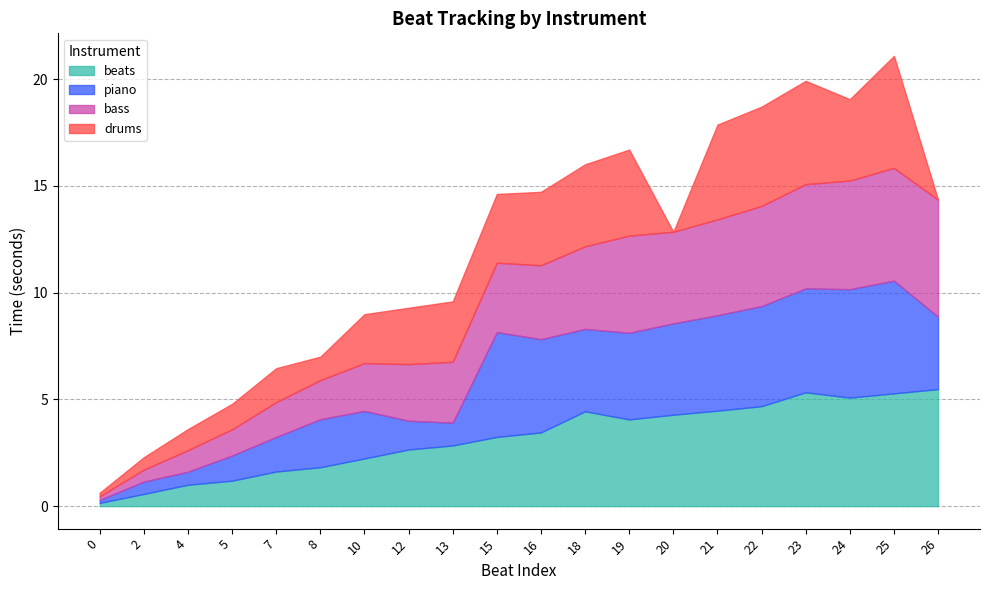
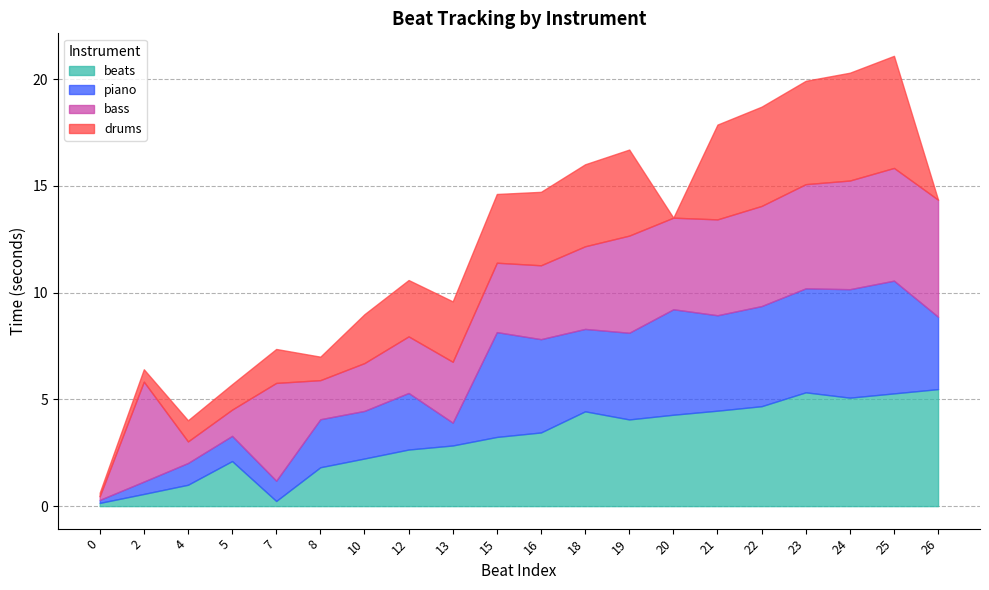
bass, 2: 0.6 -> 4.7
piano, 4: 0.6 -> 1.0
beats, 5: 1.2 -> 2.1
beats, 7: 1.6 -> 0.2
piano, 7: 1.6 -> 1.0
bass, 7: 1.6 -> 4.6
piano, 12: 1.4 -> 2.7
piano, 20: 4.3 -> 4.9
drums, 24: 3.8 -> 5.1
